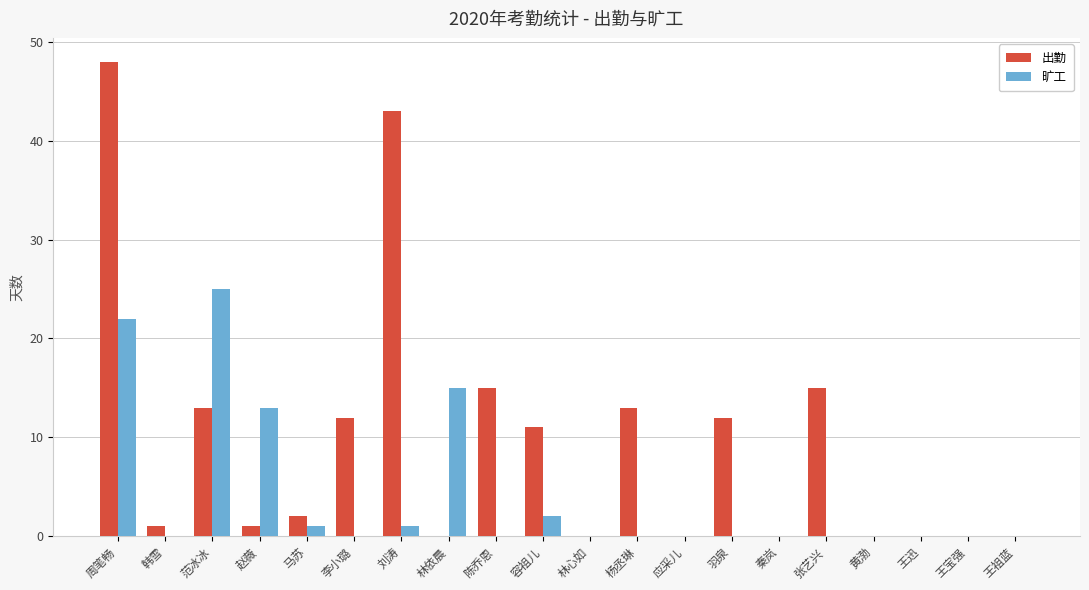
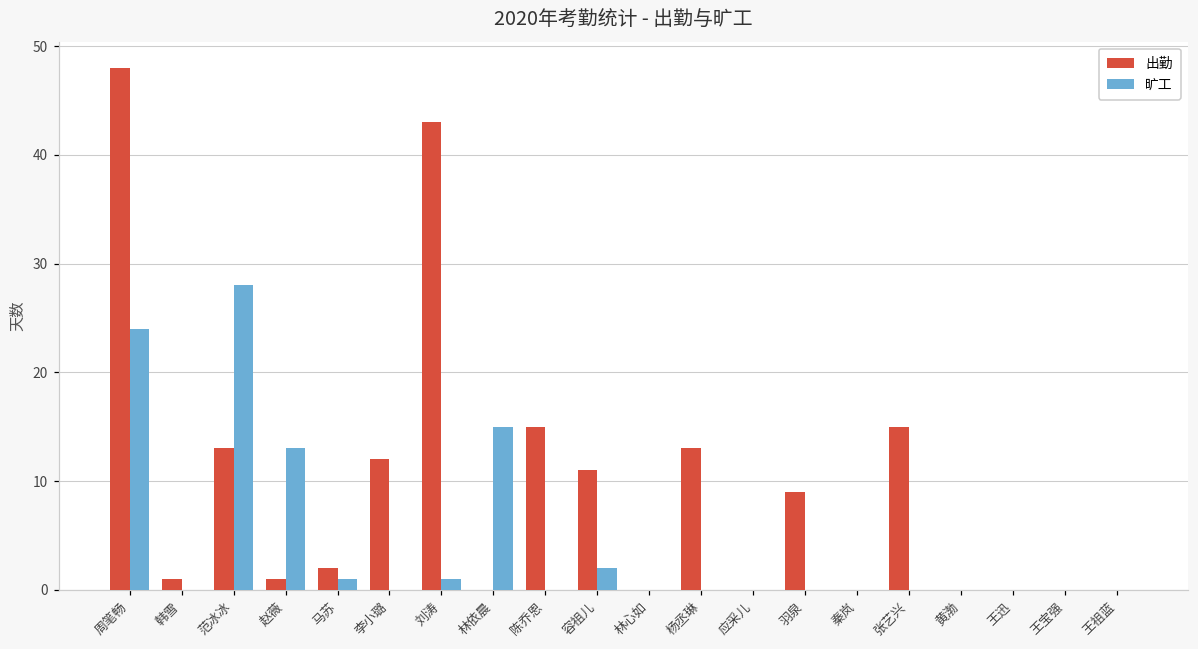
旷工, 周笔畅: 22 -> 24
旷工, 范冰冰: 25 -> 28
出勤, 羽泉: 12 -> 9
